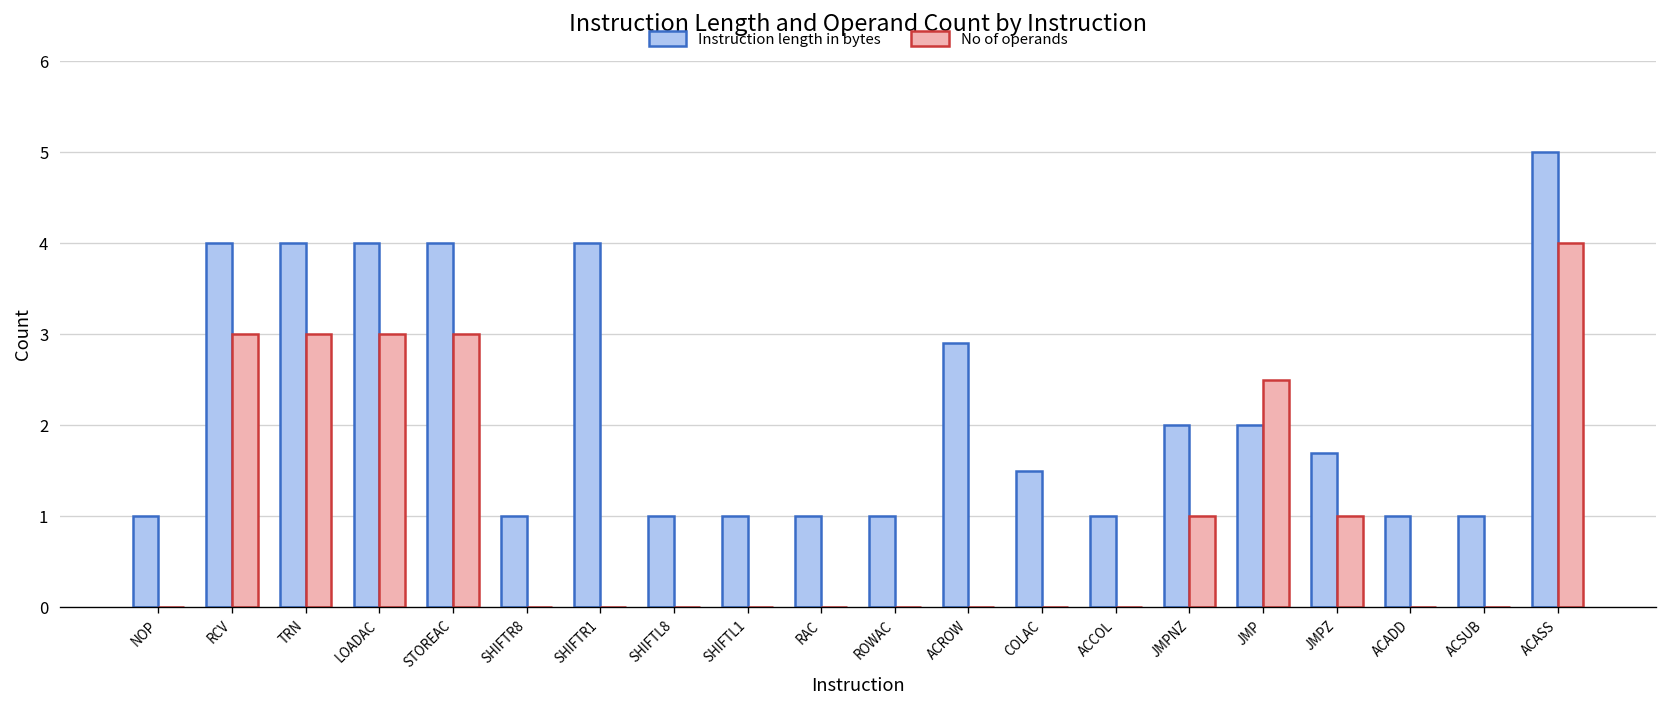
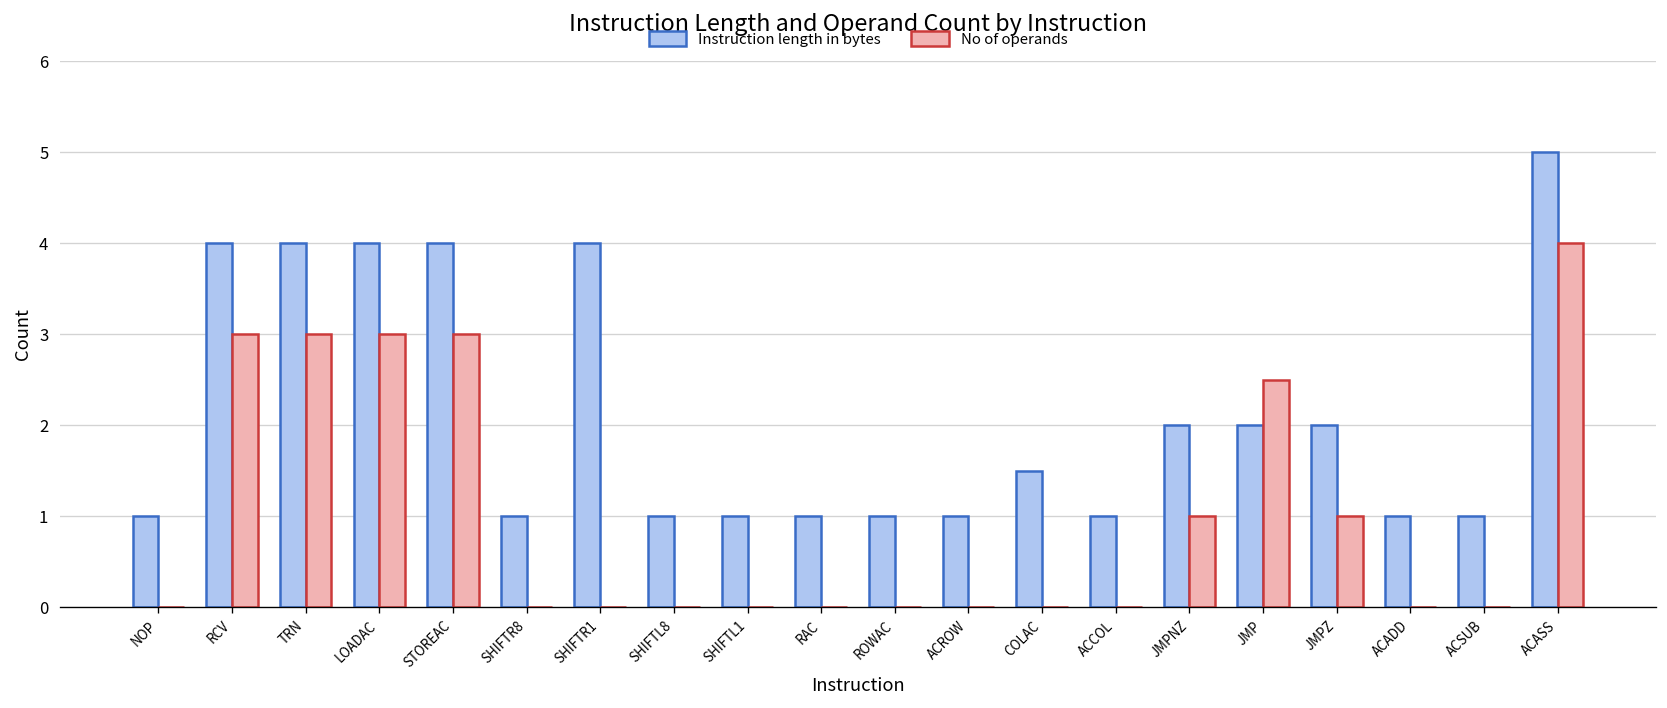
Instruction length in bytes, ACROW: 2.9 -> 1.0
Instruction length in bytes, JMPZ: 1.7 -> 2.0
